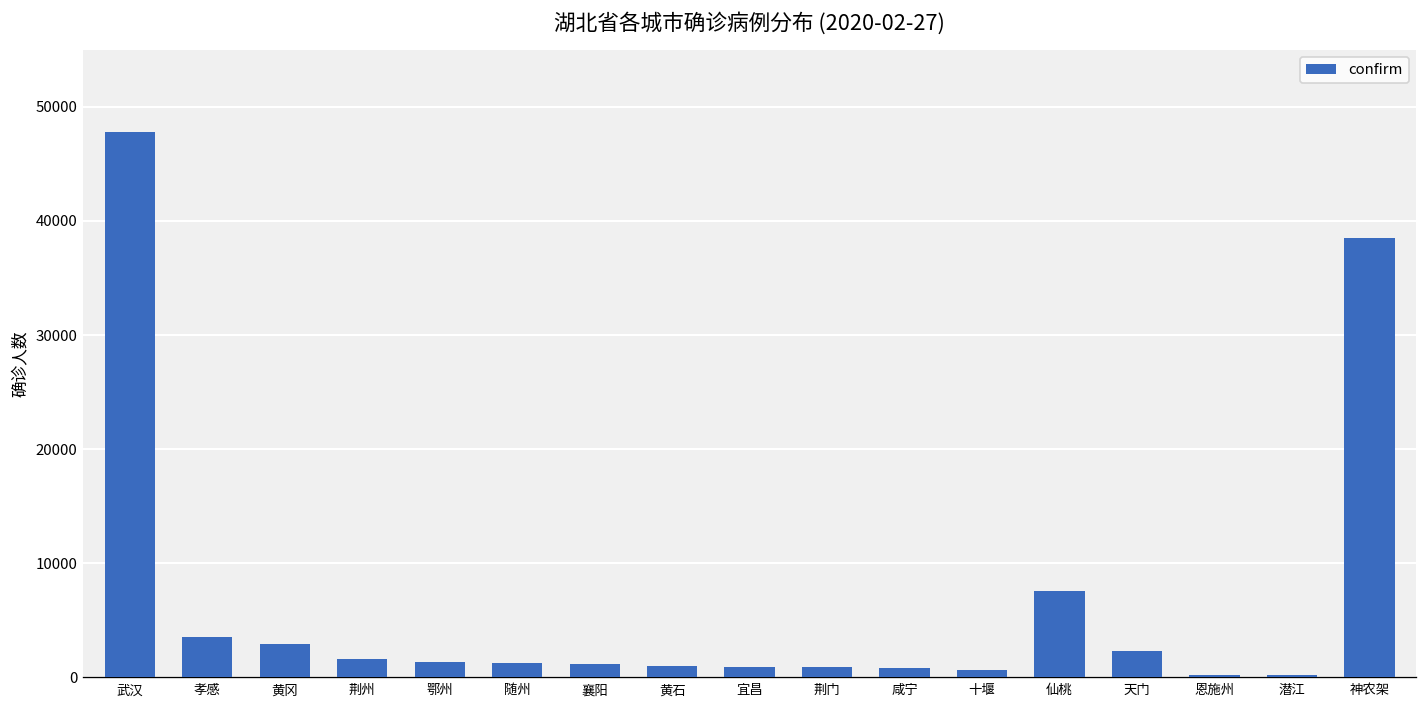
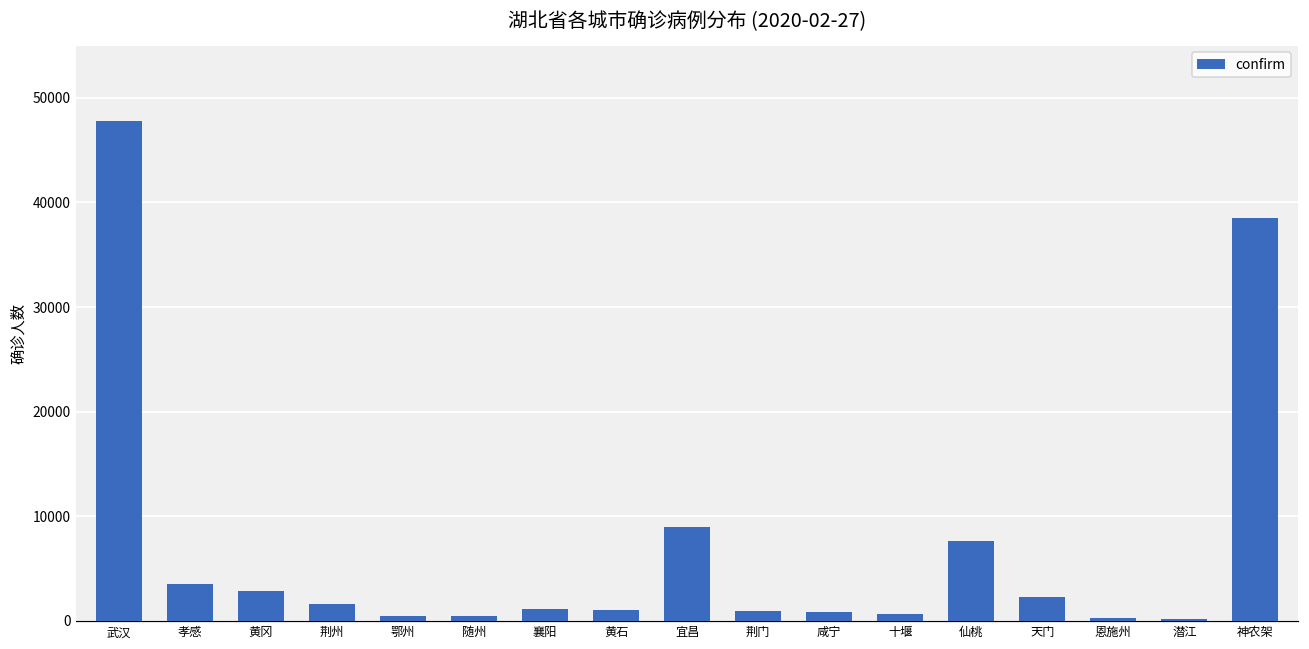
鄂州: 1000 -> 0
随州: 1000 -> 0
宜昌: 1000 -> 9000
